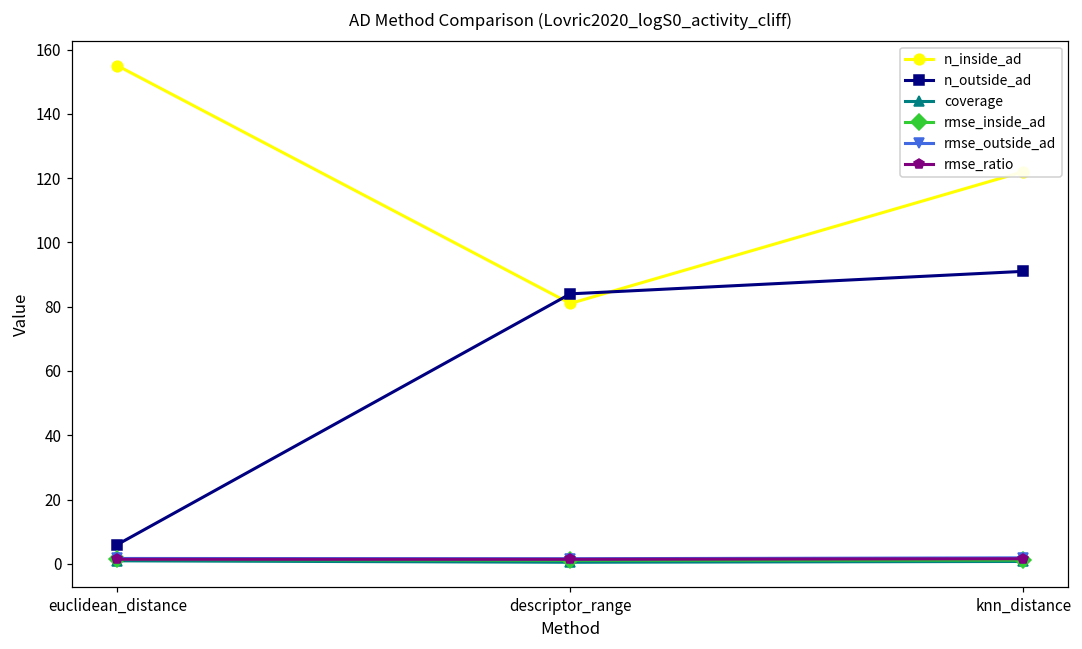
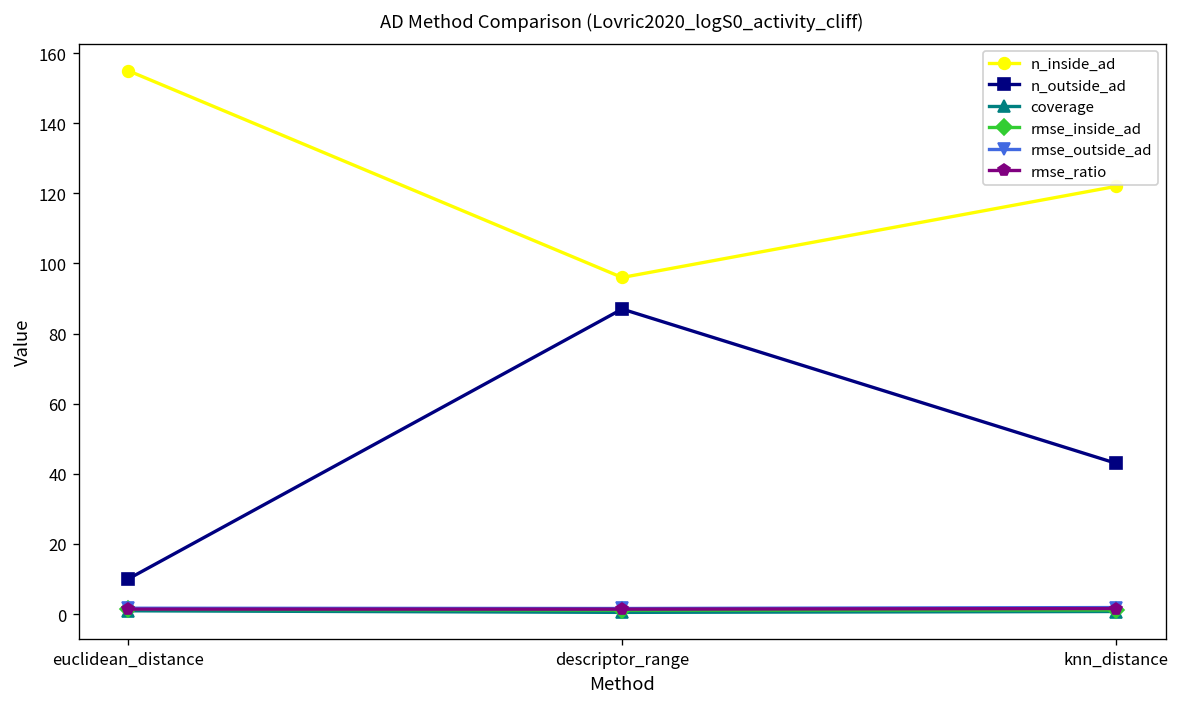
n_outside_ad, euclidean_distance: 6 -> 10
n_inside_ad, descriptor_range: 81 -> 96
n_outside_ad, descriptor_range: 84 -> 87
n_outside_ad, knn_distance: 91 -> 43
